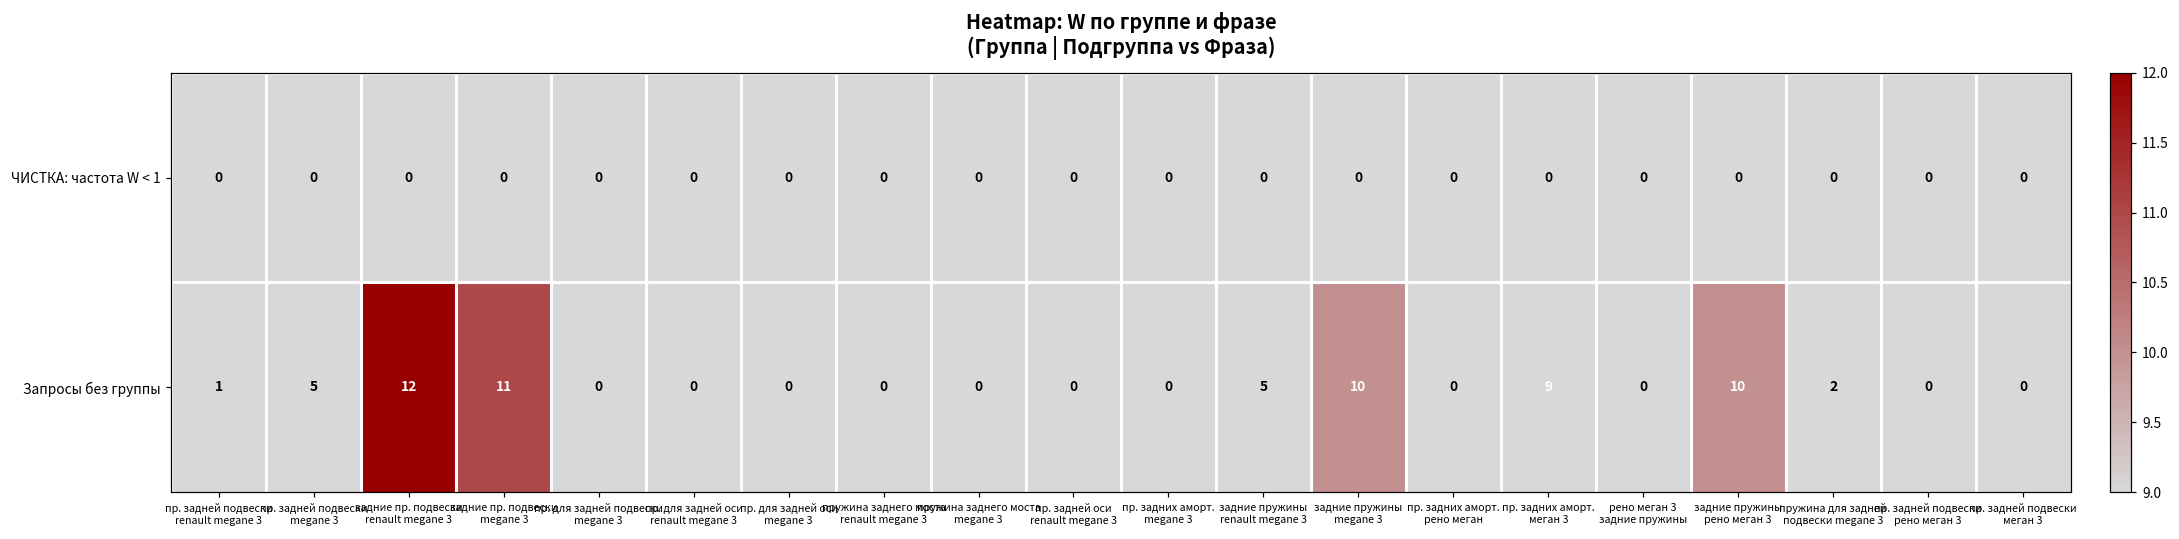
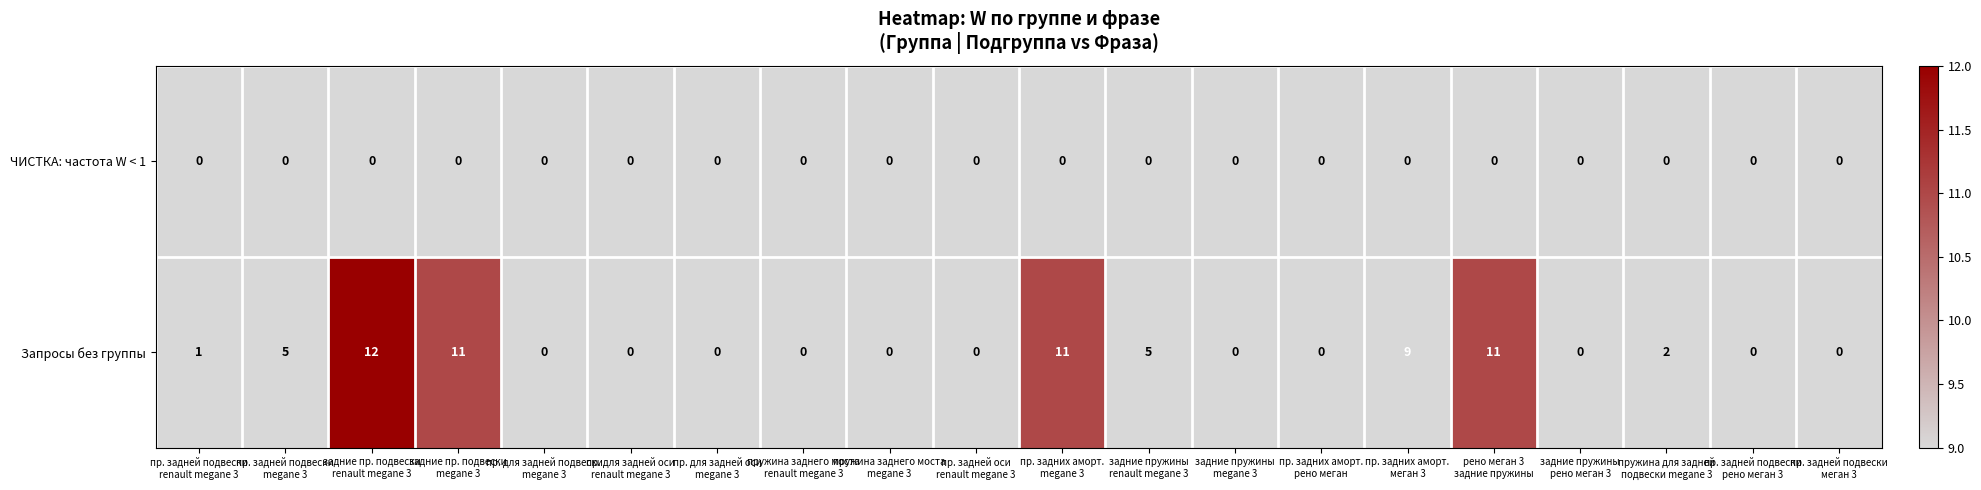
Запросы без группы, пр. задних аморт. megane 3: 0 -> 11
Запросы без группы, задние пружины megane 3: 10 -> 0
Запросы без группы, рено меган 3 задние пружины: 0 -> 11
Запросы без группы, задние пружины рено меган 3: 10 -> 0
